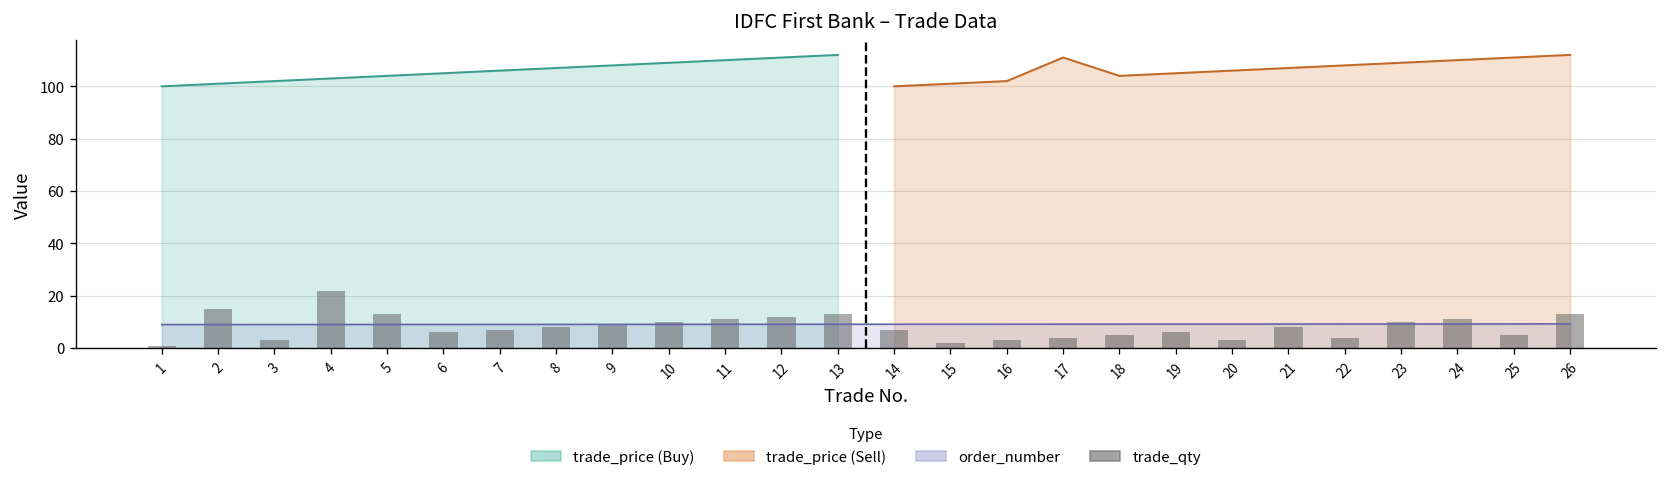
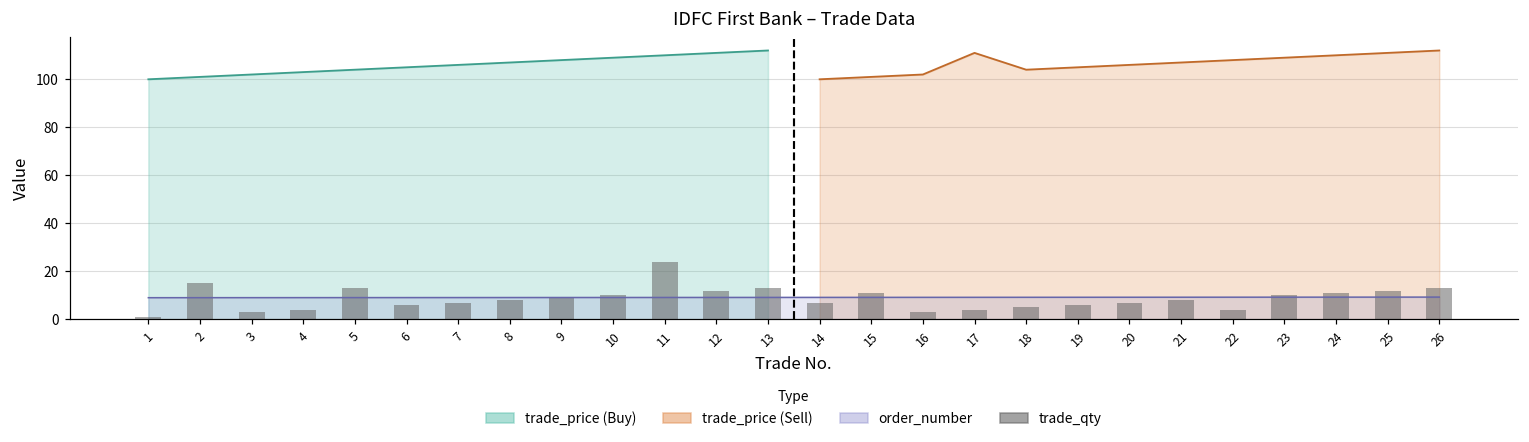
trade_qty, 4: 22 -> 4
trade_qty, 11: 11 -> 24
trade_qty, 15: 2 -> 11
trade_qty, 20: 3 -> 7
trade_qty, 25: 5 -> 12
